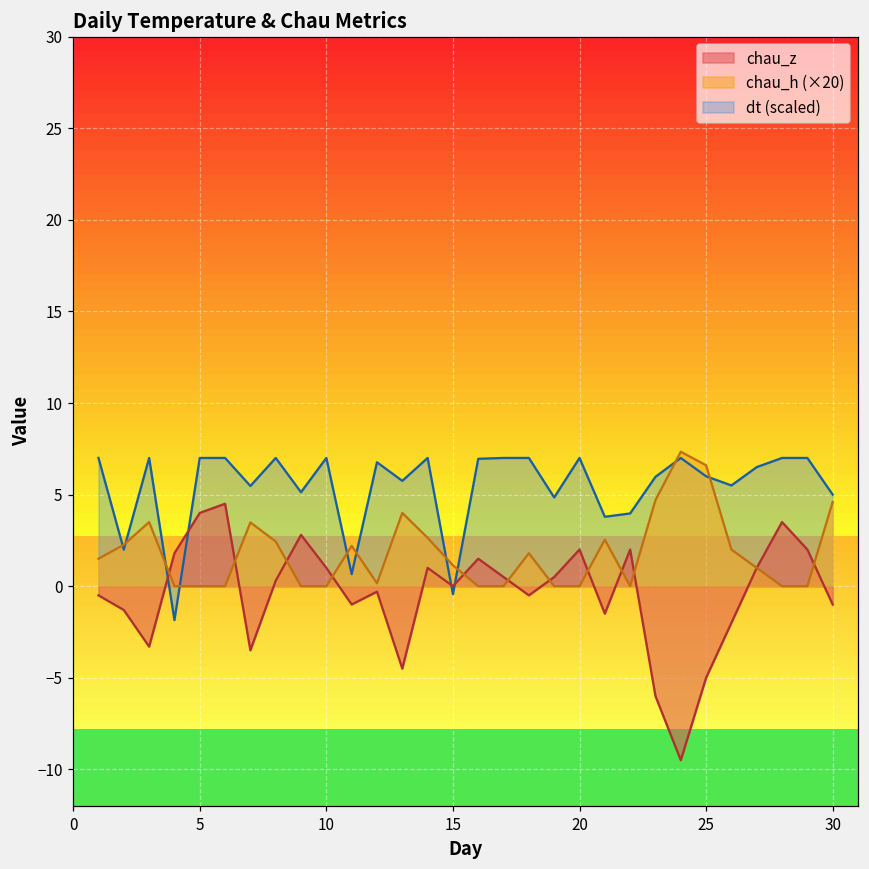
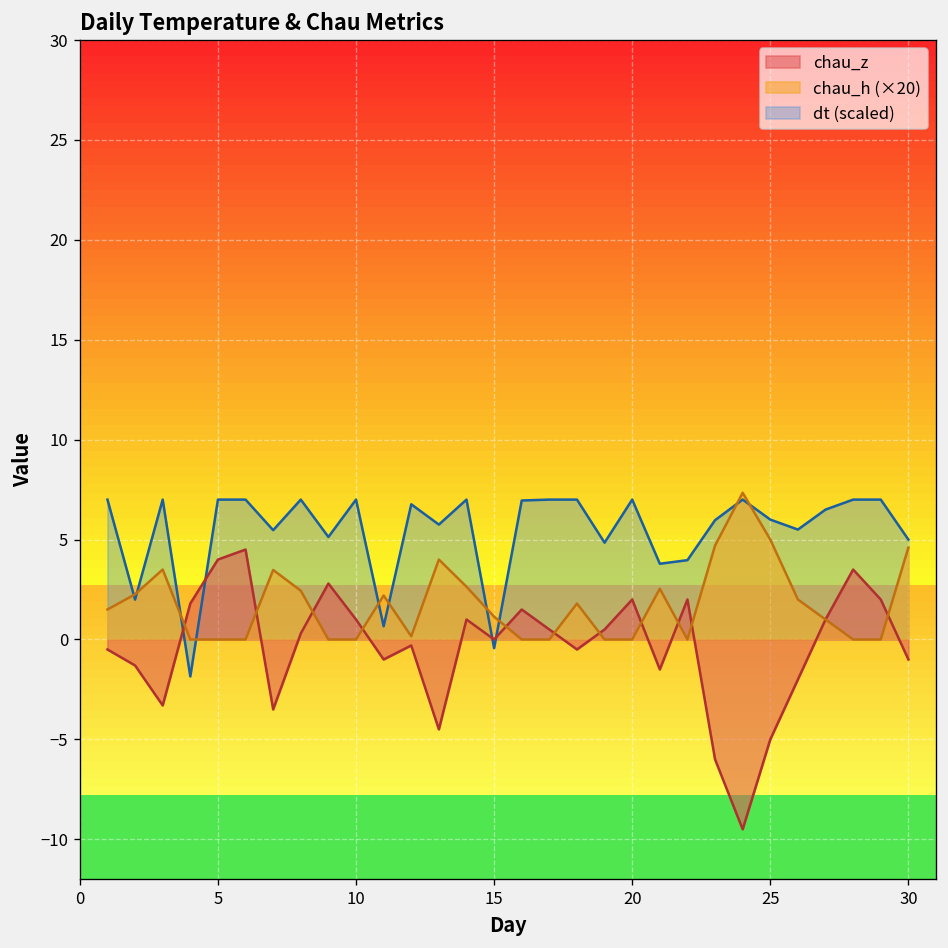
chau_h (×20), 25: 6.6 -> 5.0
